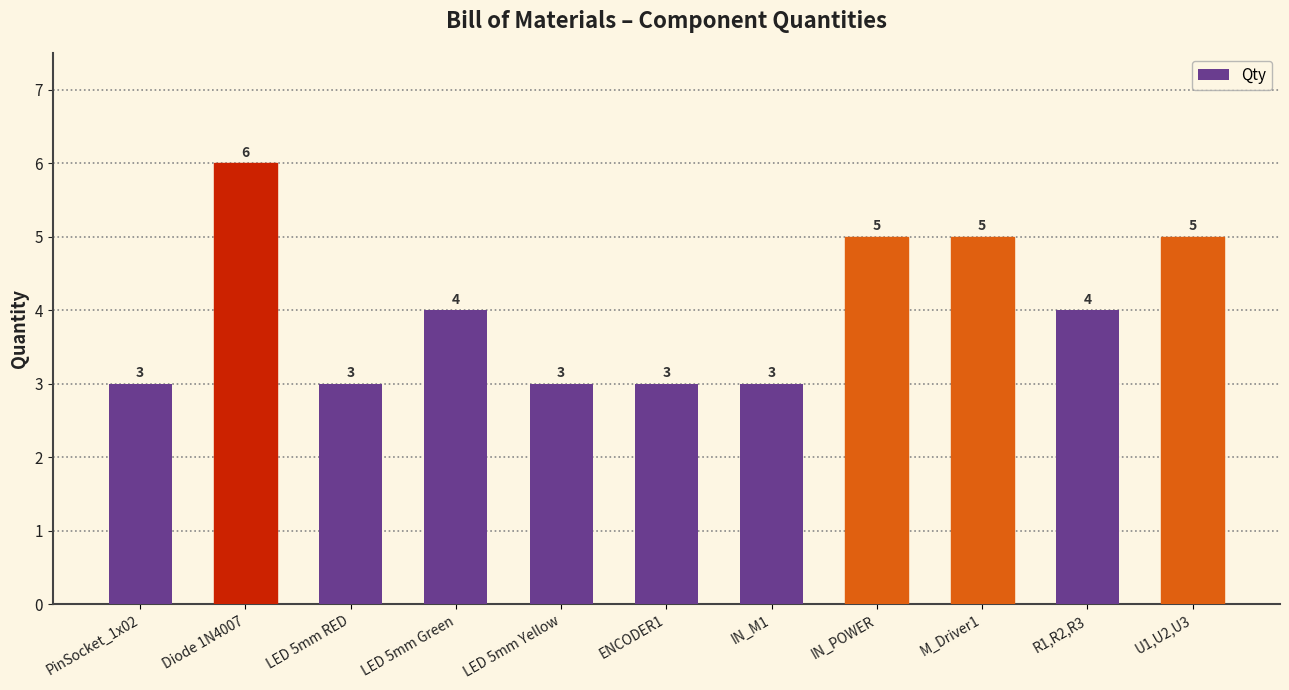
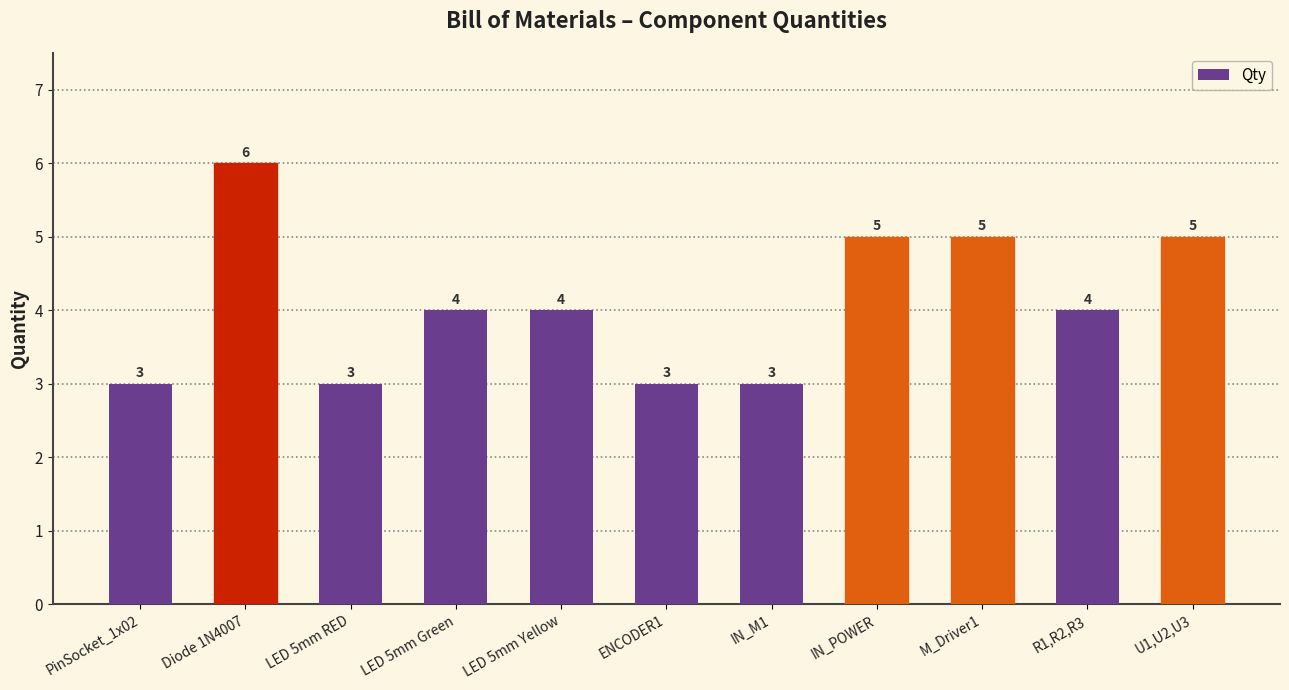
LED 5mm Yellow: 3 -> 4
